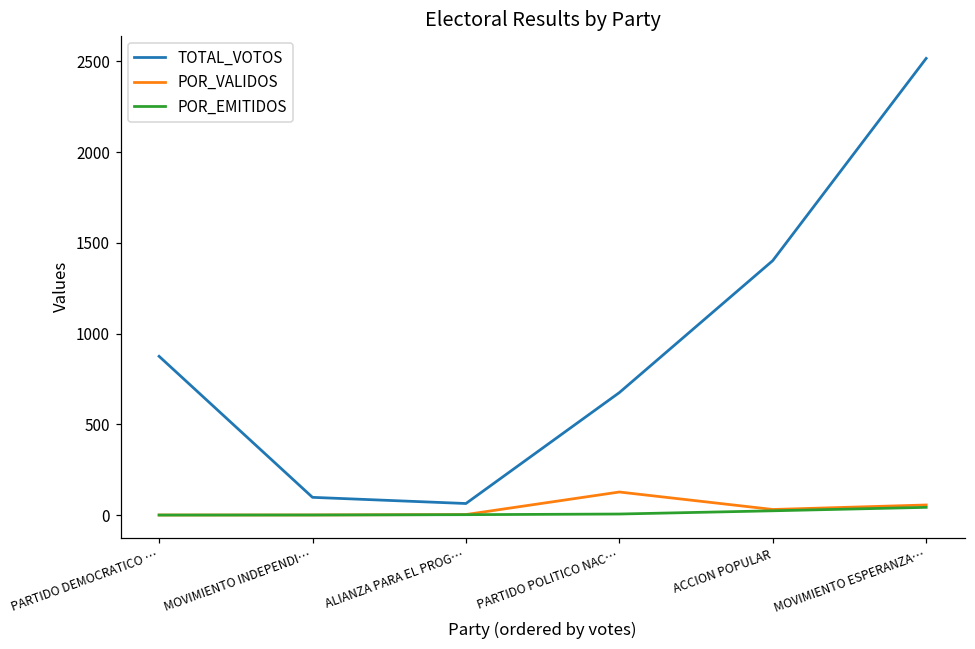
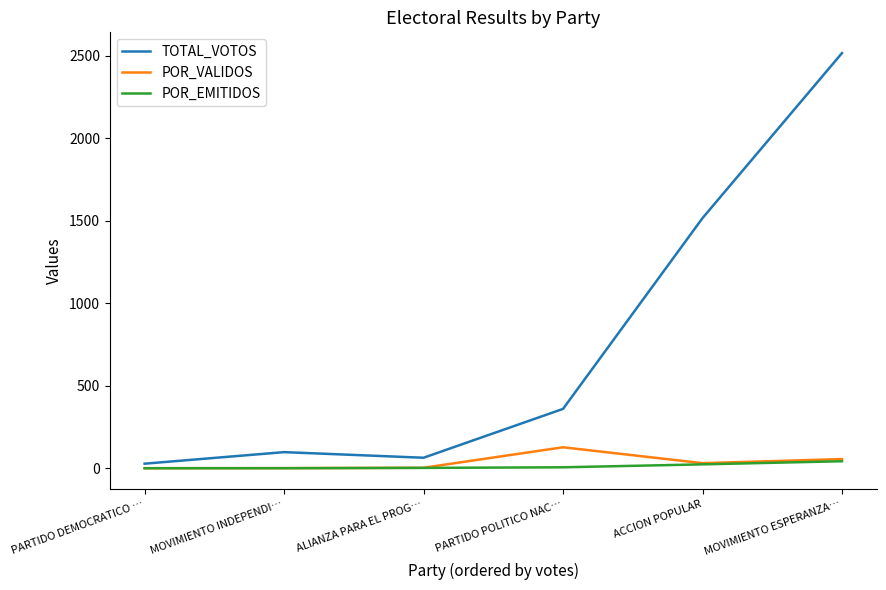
TOTAL_VOTOS, PARTIDO DEMOCRATICO …: 880 -> 30
TOTAL_VOTOS, PARTIDO POLITICO NAC…: 680 -> 360
TOTAL_VOTOS, ACCION POPULAR: 1400 -> 1520
